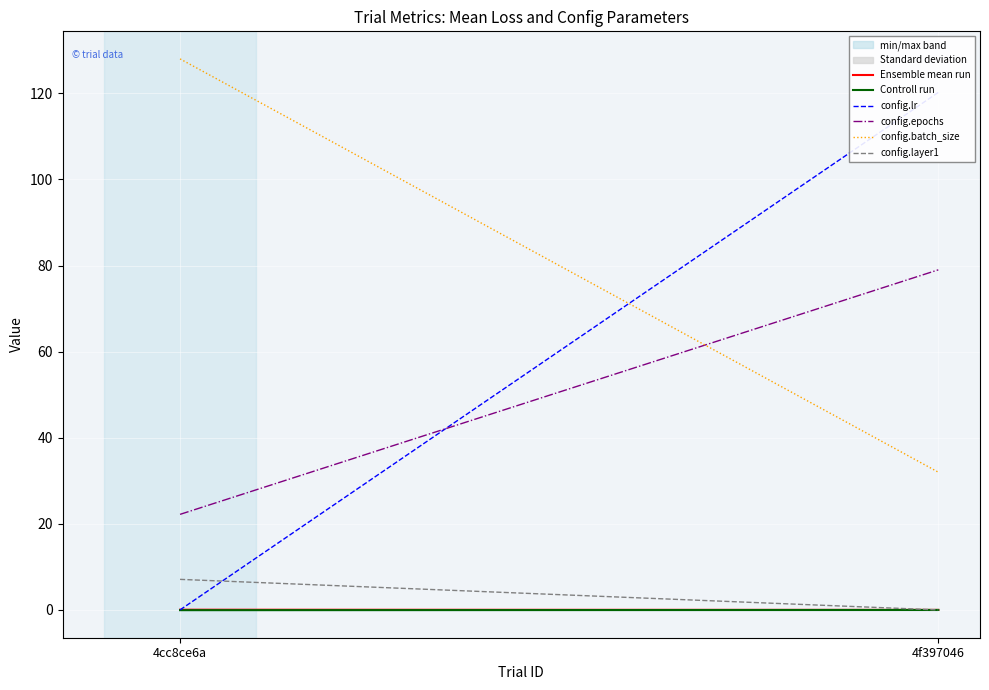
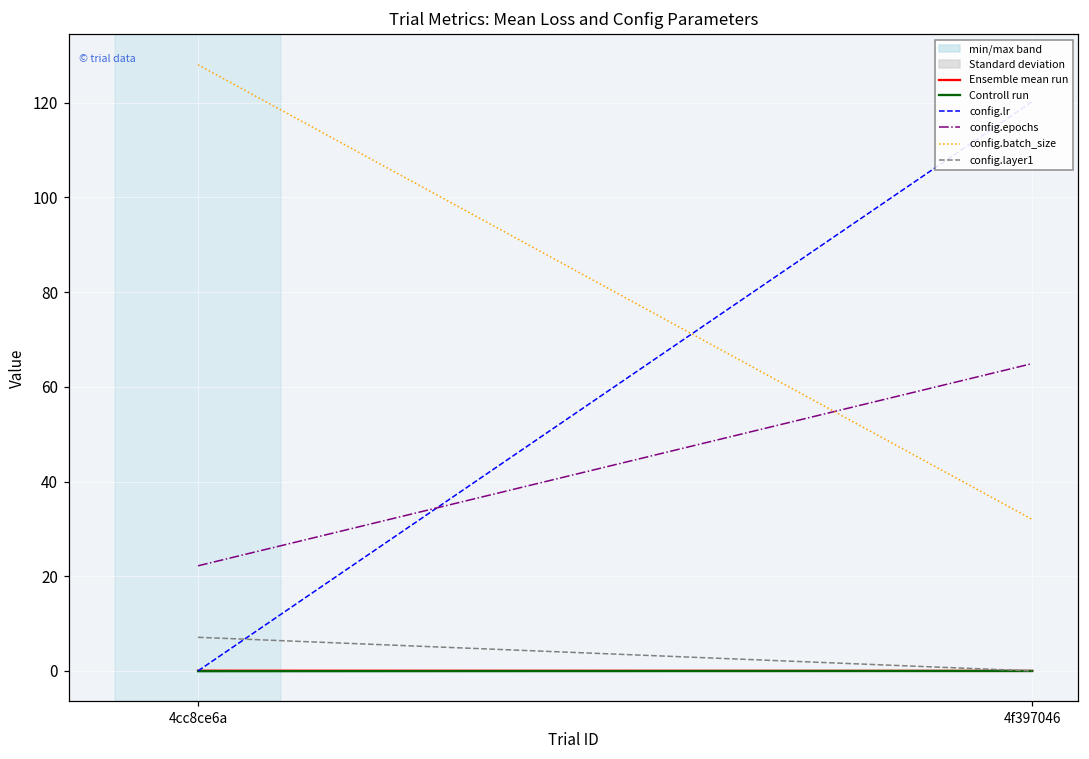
config.epochs, 4f397046: 79 -> 65
